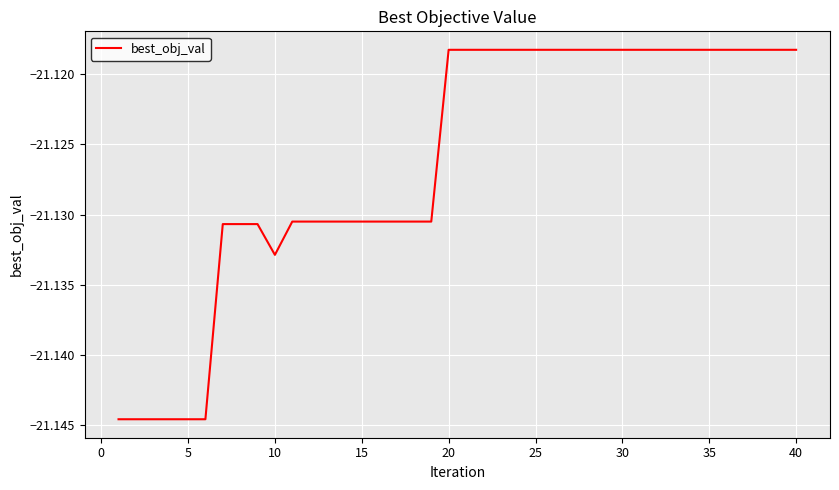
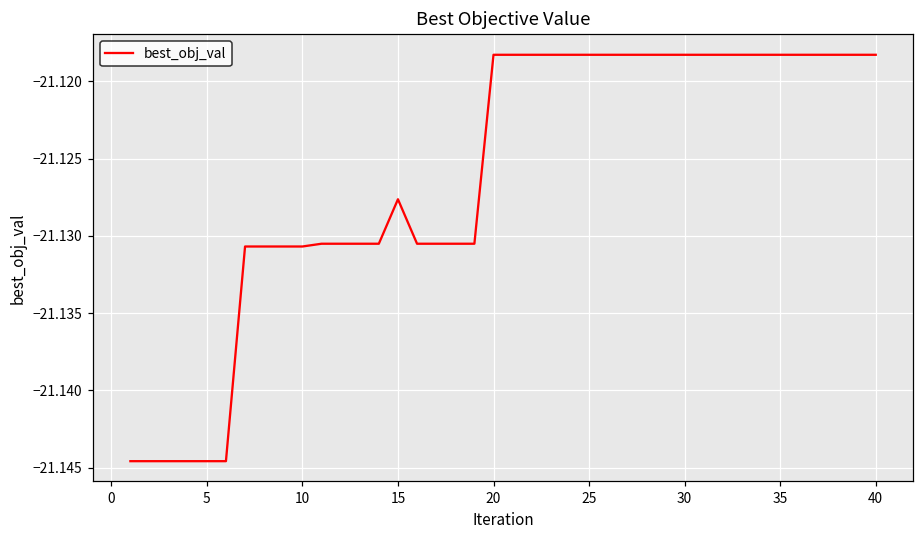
10: -21.1329 -> -21.1307
15: -21.1305 -> -21.1276
